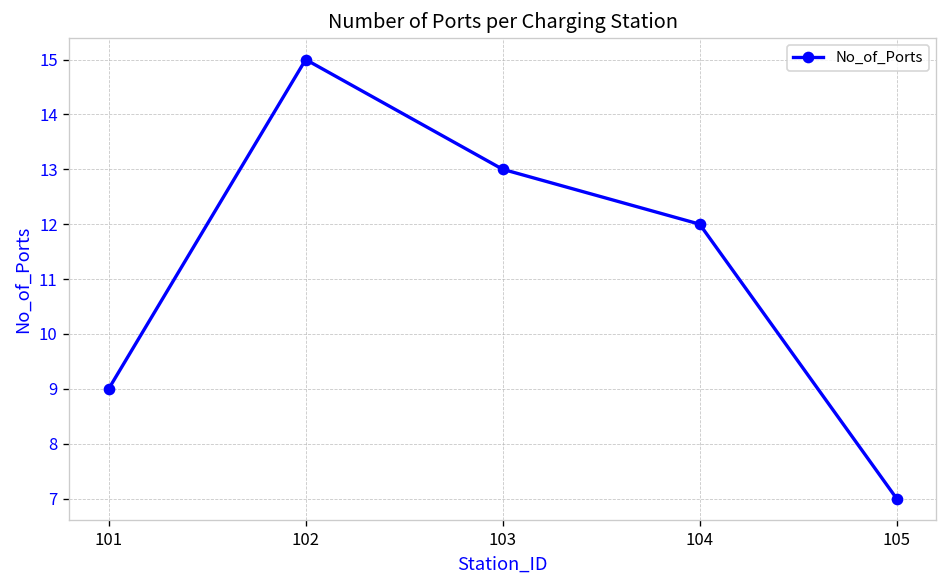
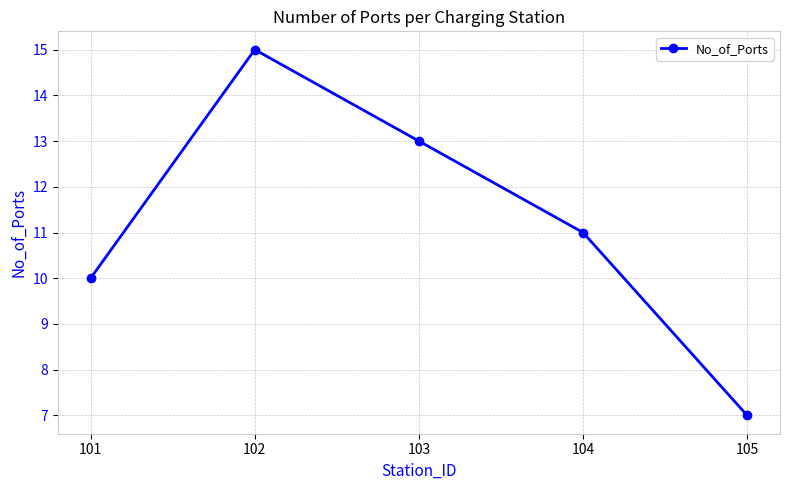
101: 9 -> 10
104: 12 -> 11
